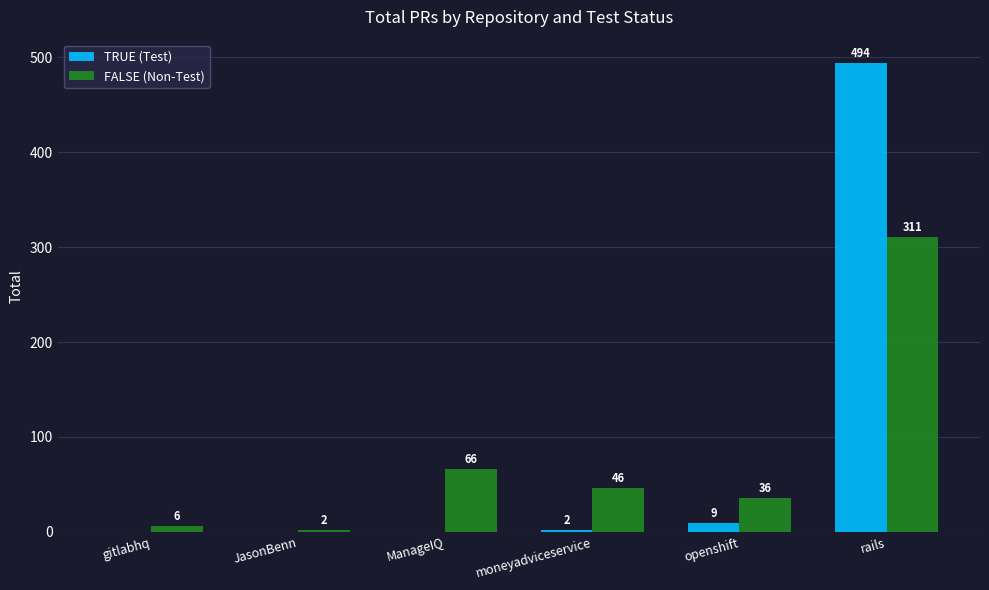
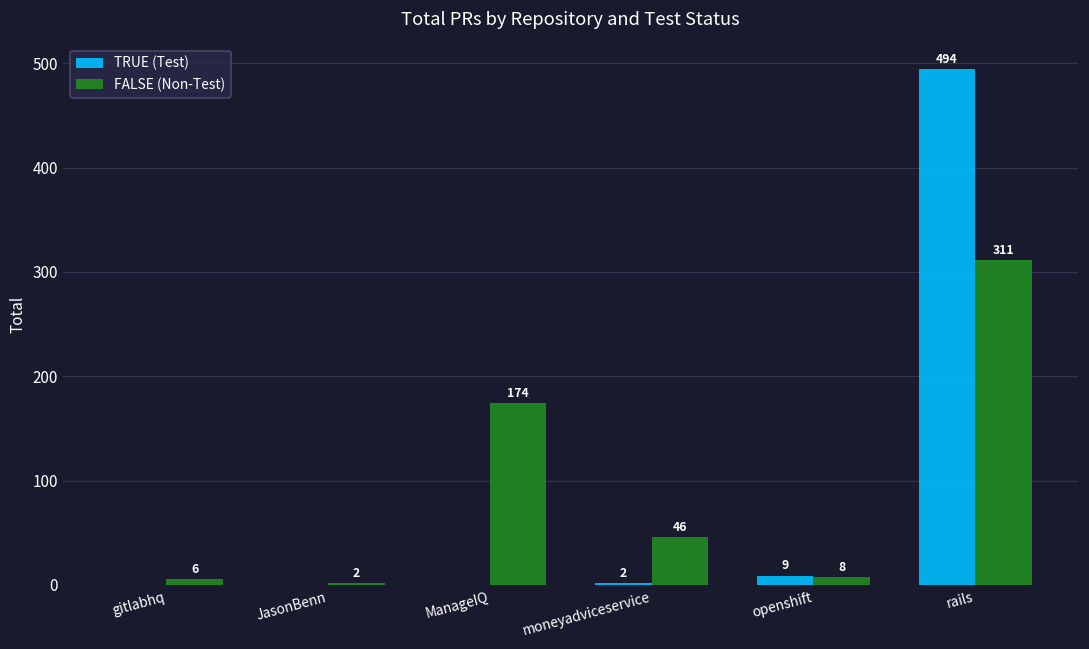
FALSE (Non-Test), ManageIQ: 66 -> 174
FALSE (Non-Test), openshift: 36 -> 8
